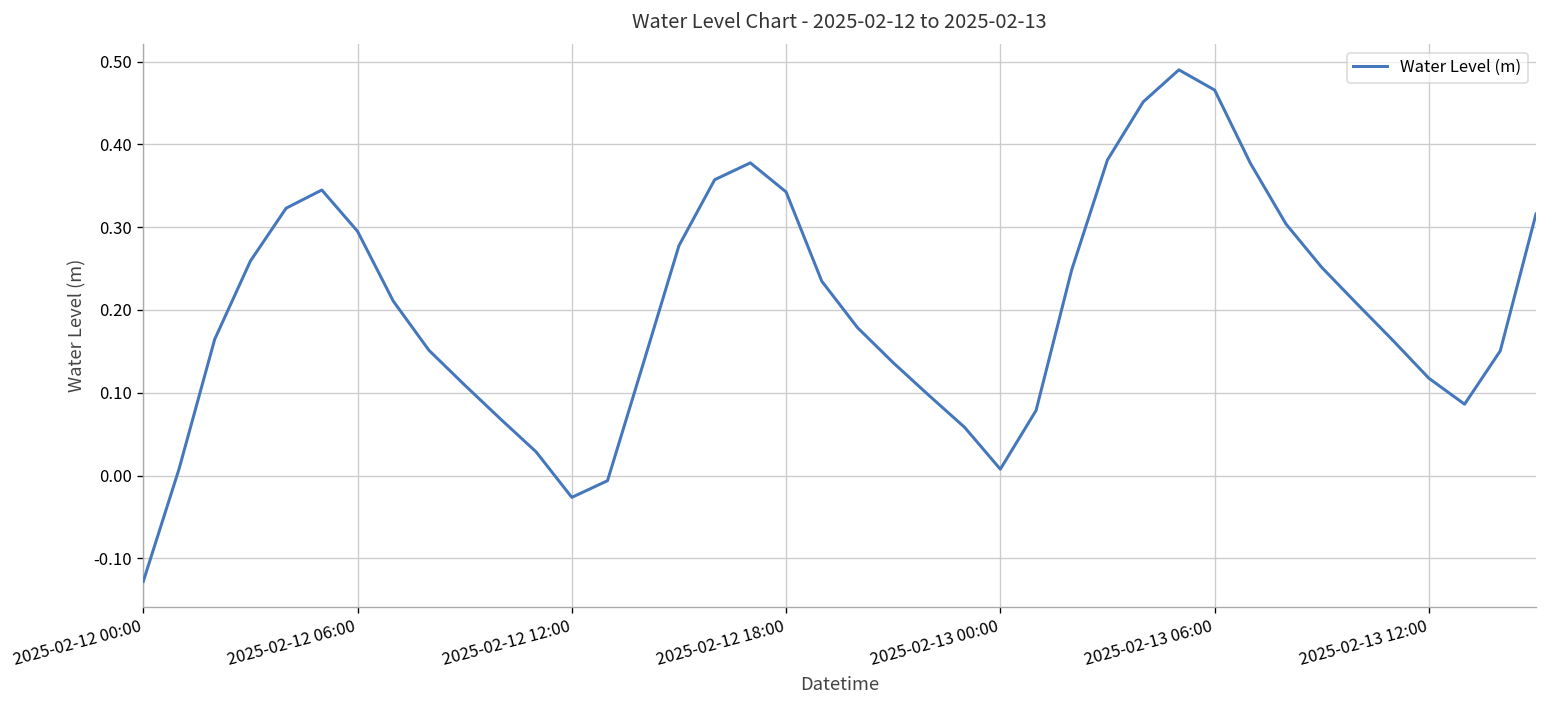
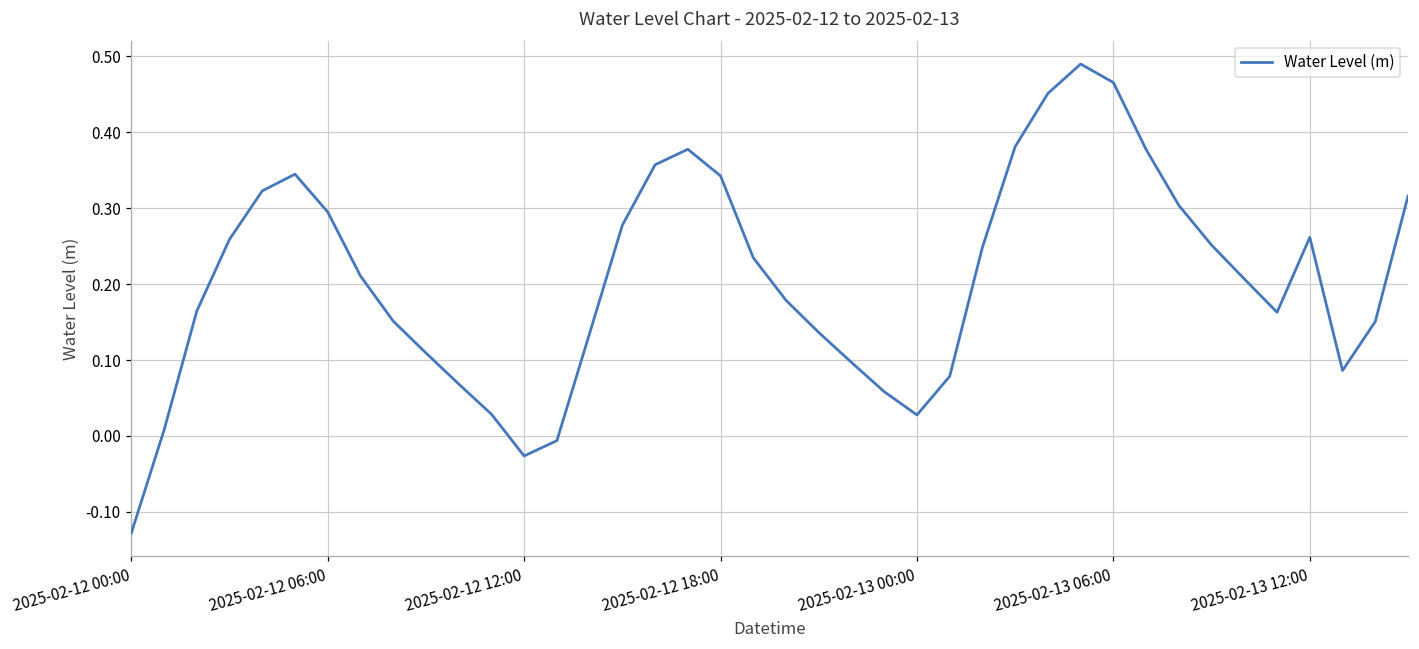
2025-02-13 00:00: 0.01 -> 0.03
2025-02-13 12:00: 0.12 -> 0.26
